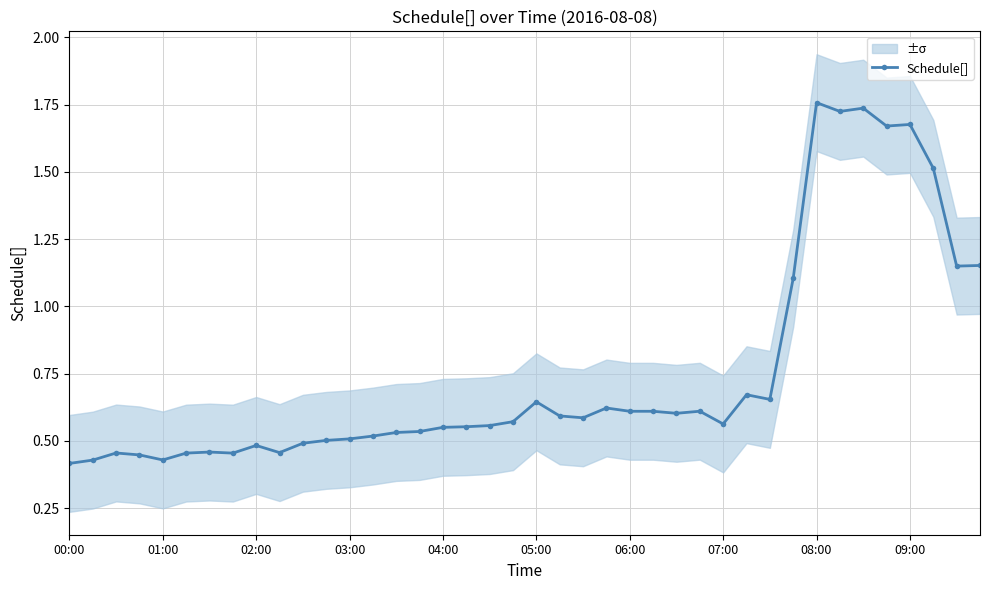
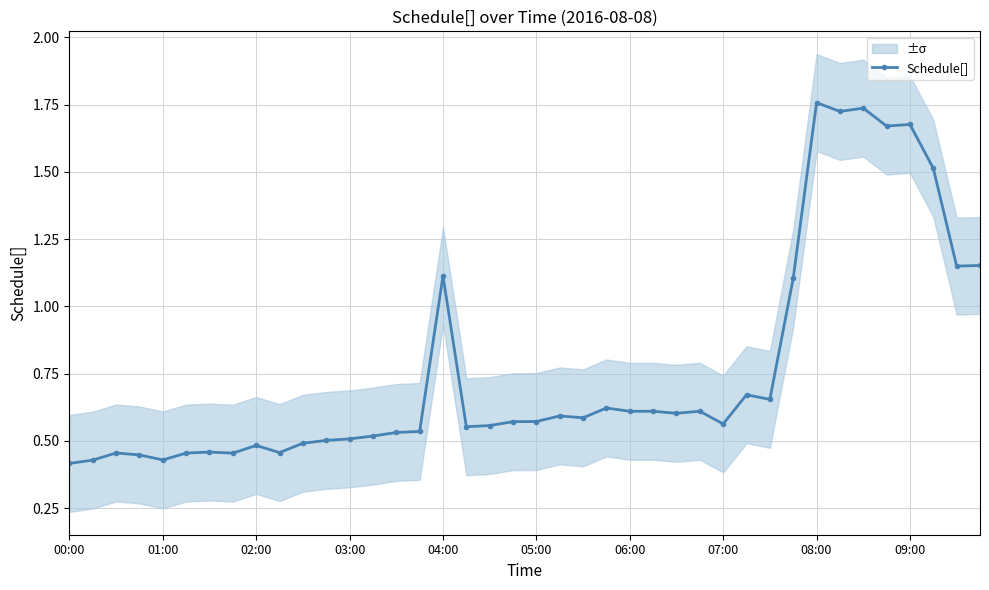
Schedule[], 04:00: 0.55 -> 1.11
Schedule[], 05:00: 0.64 -> 0.57
